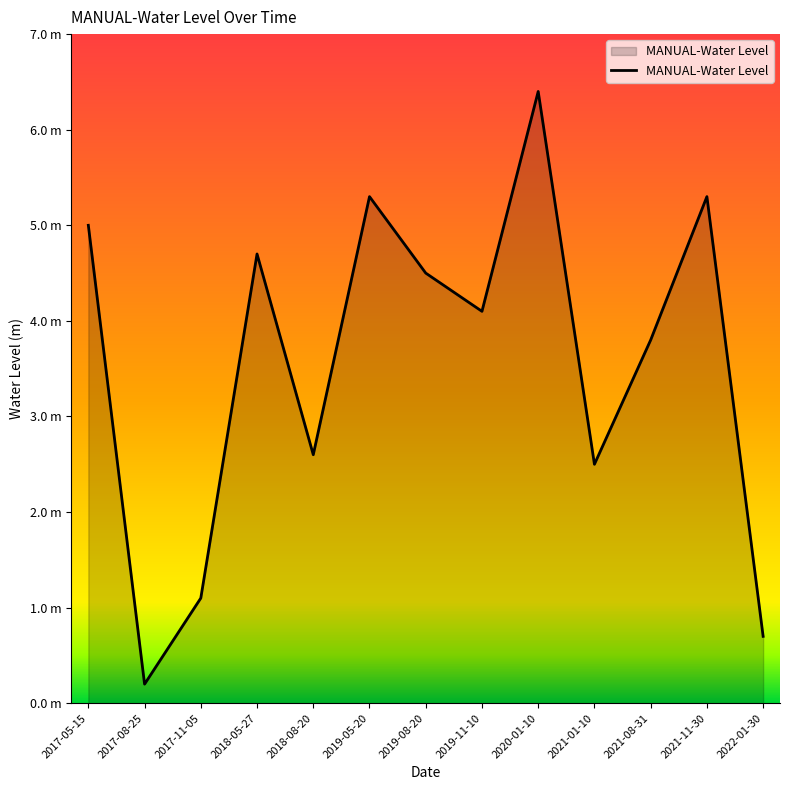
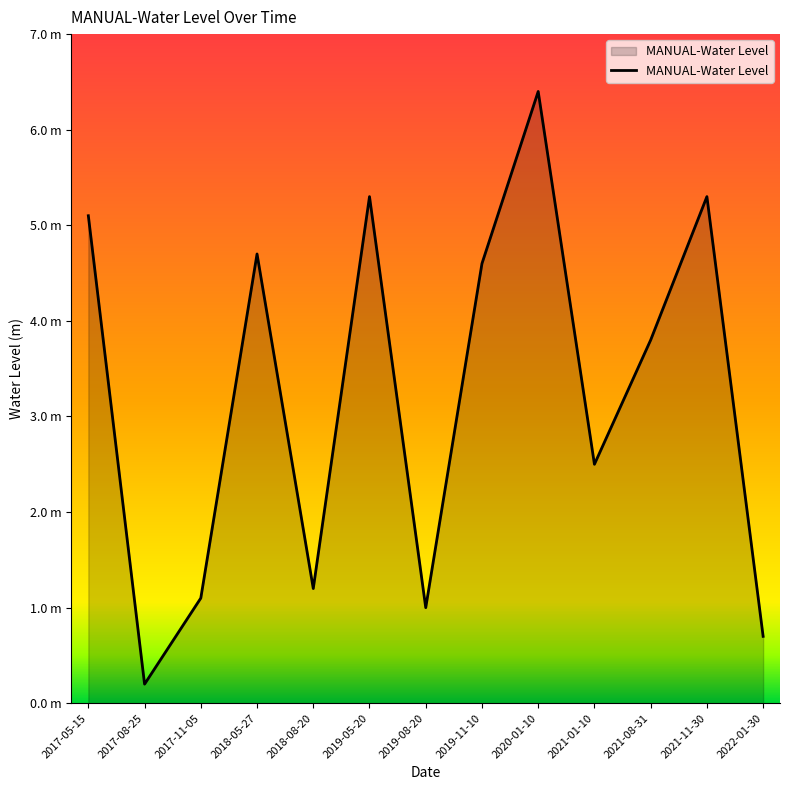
2017-05-15: 5.0 m -> 5.1 m
2018-08-20: 2.6 m -> 1.2 m
2019-08-20: 4.5 m -> 1.0 m
2019-11-10: 4.1 m -> 4.6 m
